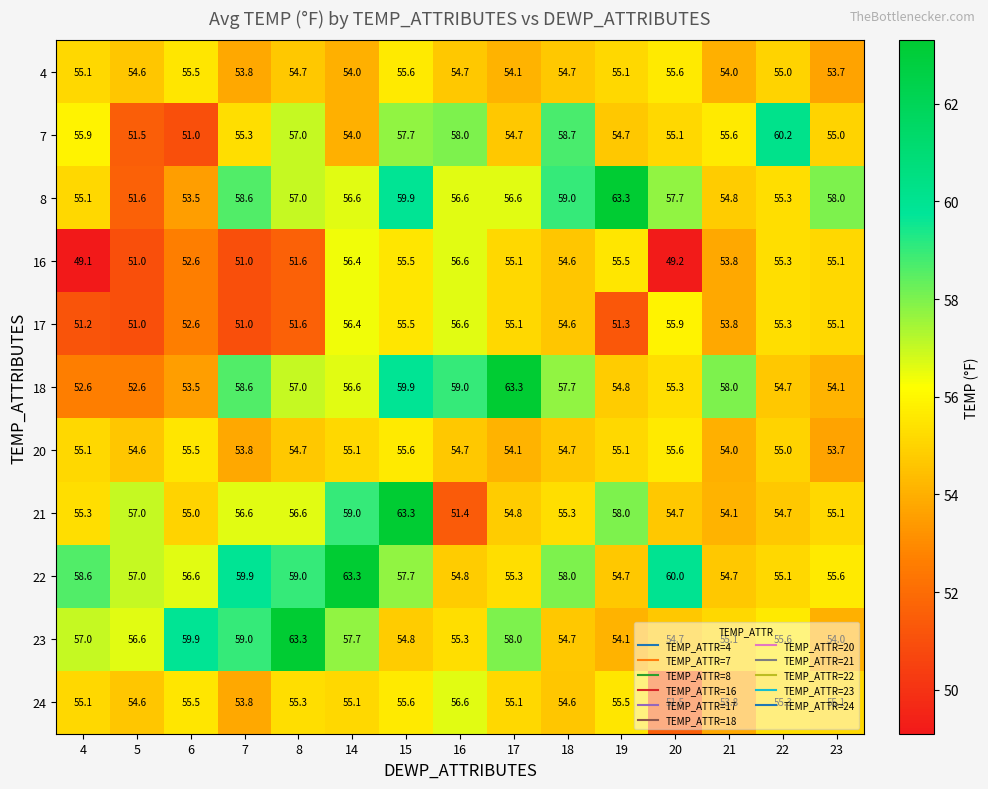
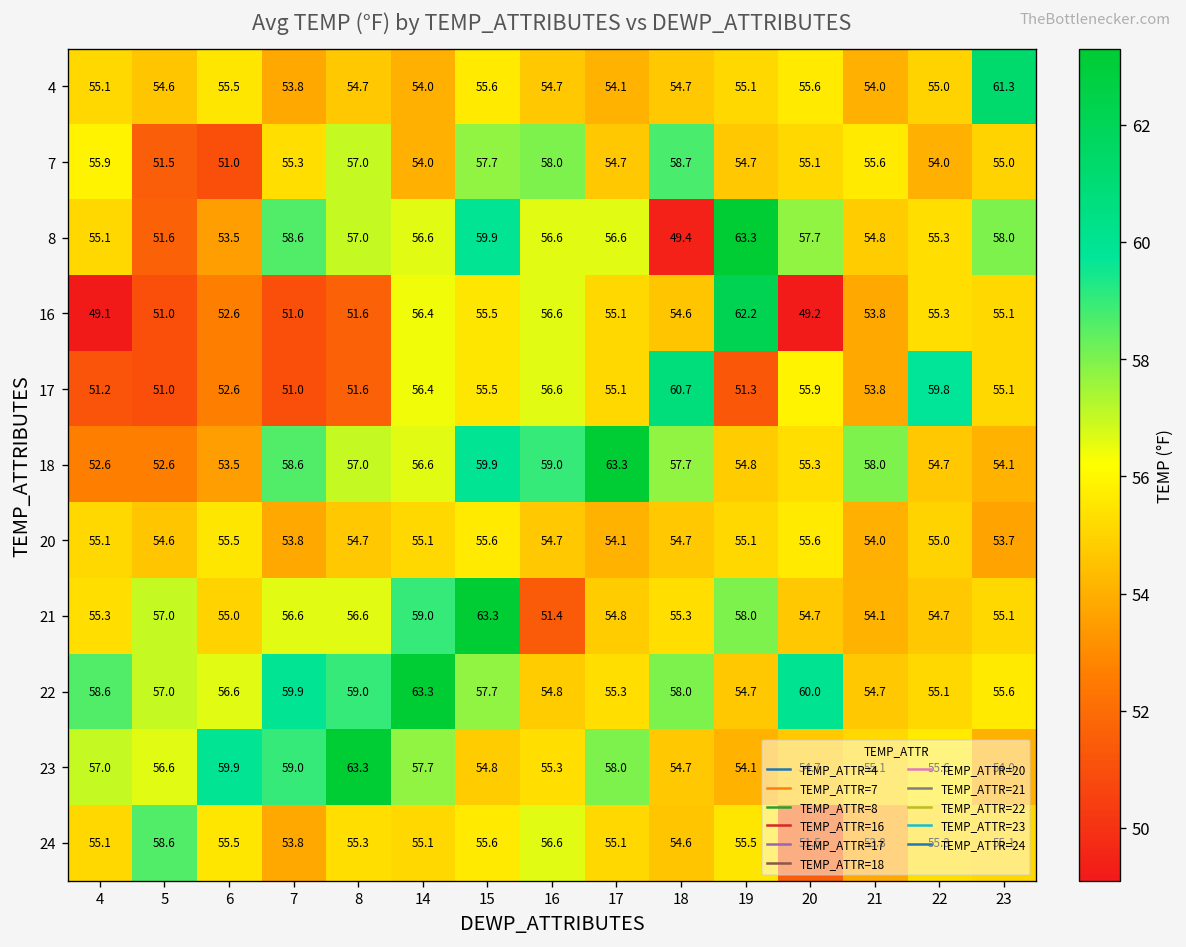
4, 23: 53.7 -> 61.3
7, 22: 60.2 -> 54.0
8, 18: 59.0 -> 49.4
16, 19: 55.5 -> 62.2
17, 18: 54.6 -> 60.7
17, 22: 55.3 -> 59.8
24, 5: 54.6 -> 58.6
